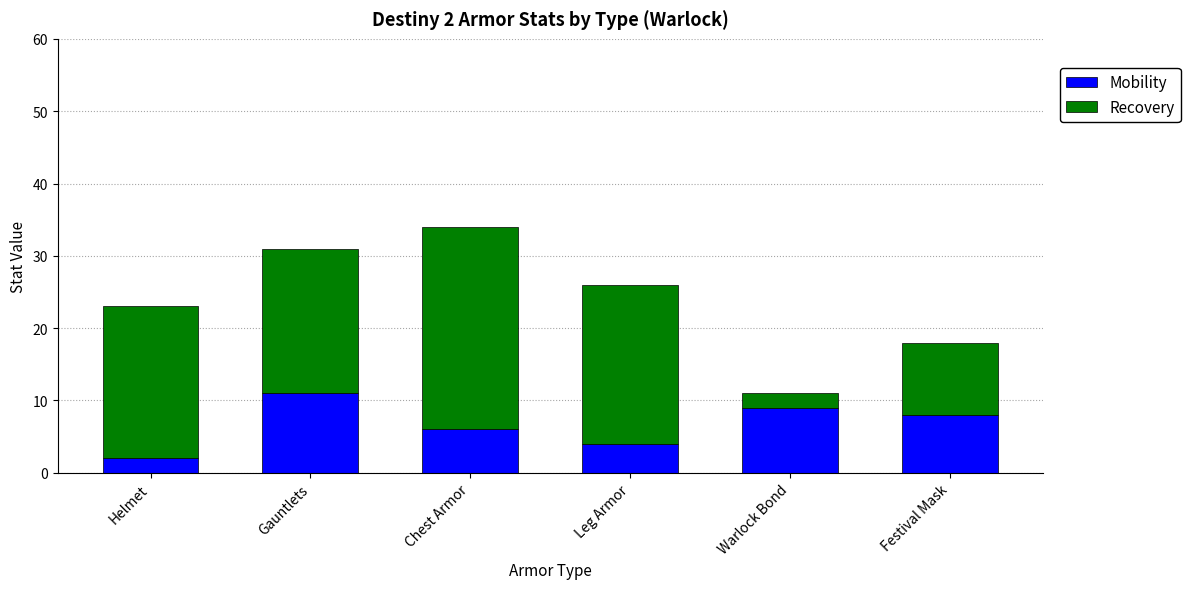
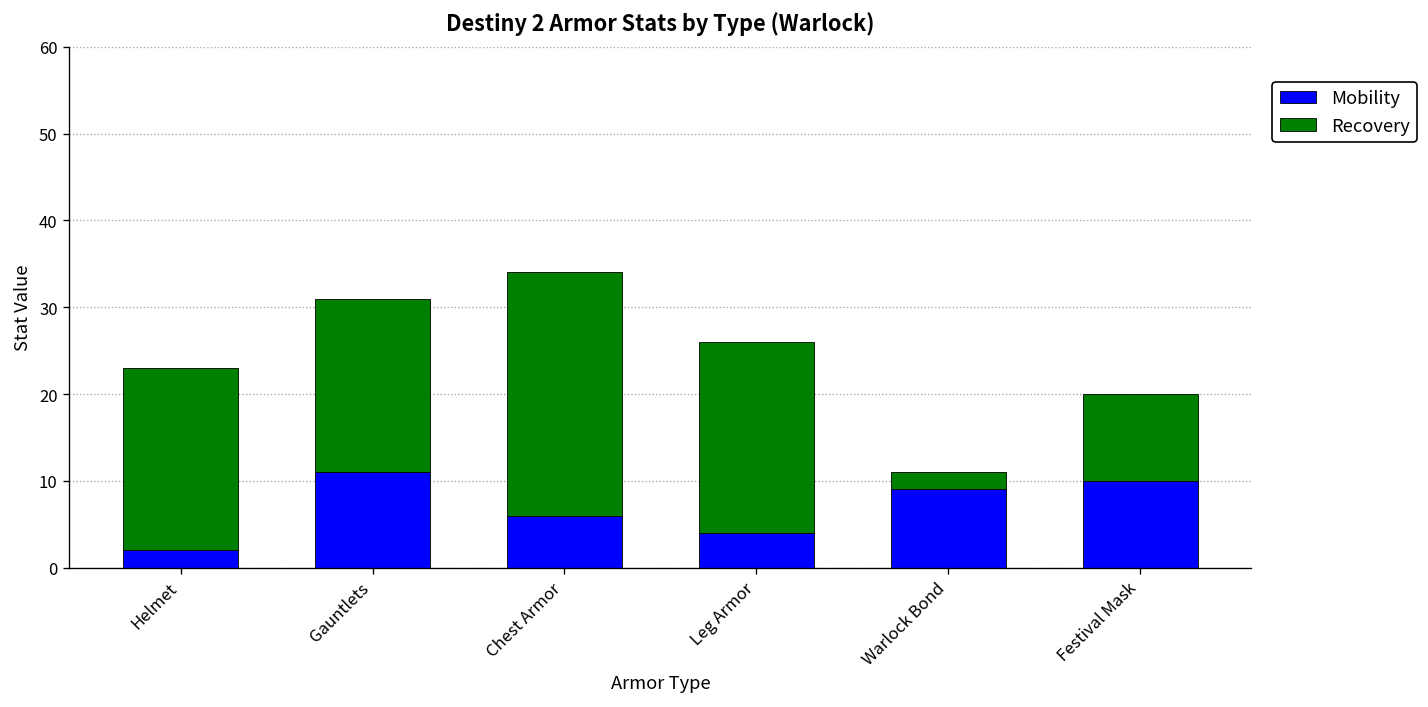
Mobility, Festival Mask: 8 -> 10
